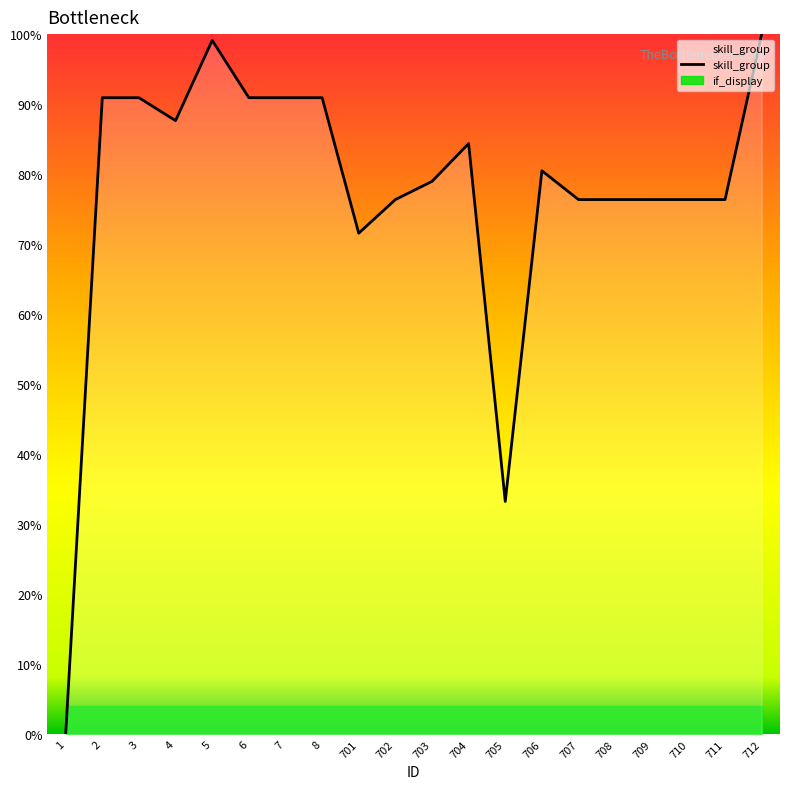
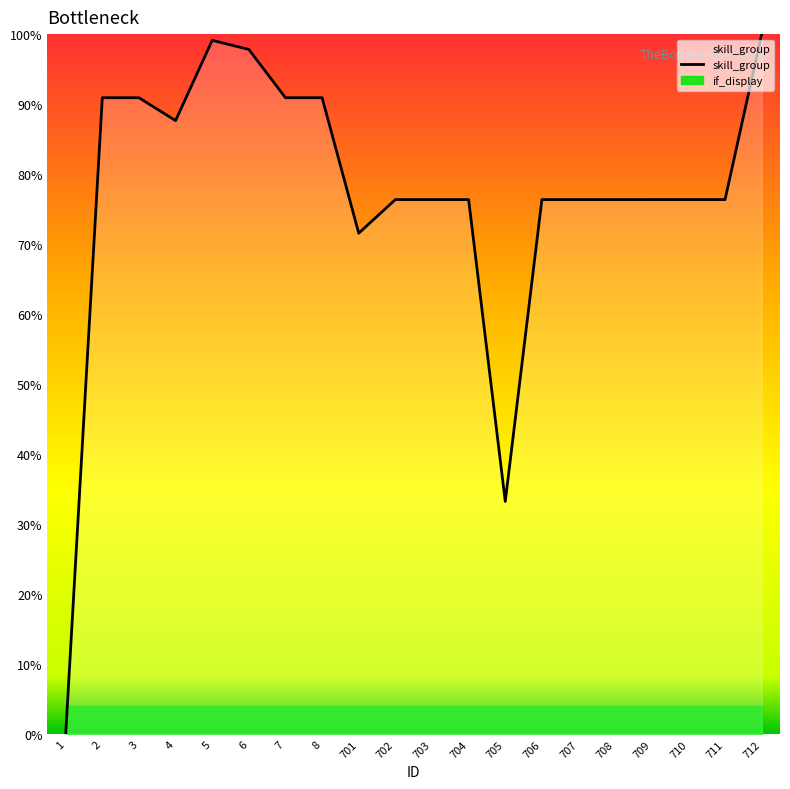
skill_group, 6: 91% -> 98%
skill_group, 703: 79% -> 76%
skill_group, 704: 84% -> 76%
skill_group, 706: 80% -> 76%
